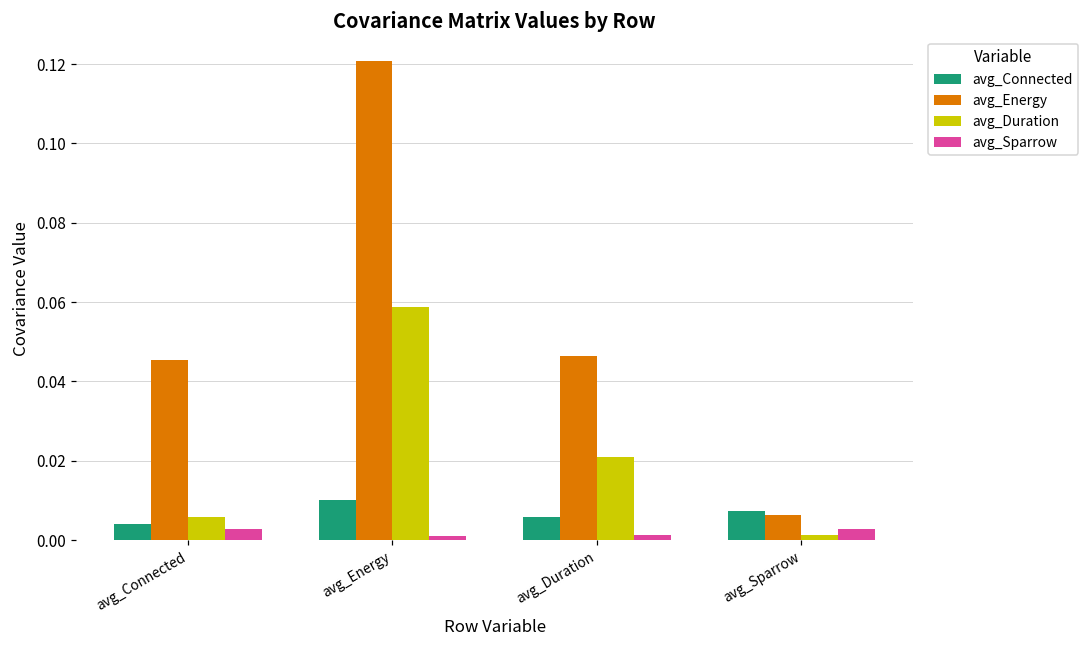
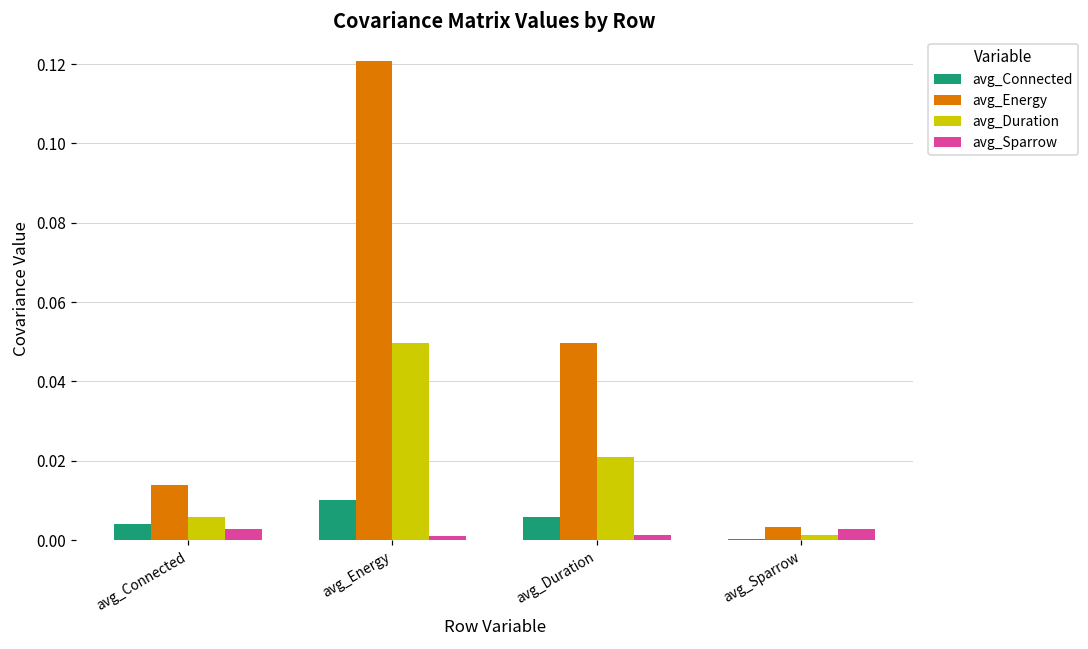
avg_Energy, avg_Connected: 0.045 -> 0.014
avg_Duration, avg_Energy: 0.059 -> 0.050
avg_Energy, avg_Duration: 0.046 -> 0.050
avg_Connected, avg_Sparrow: 0.007 -> 0.000
avg_Energy, avg_Sparrow: 0.006 -> 0.003
